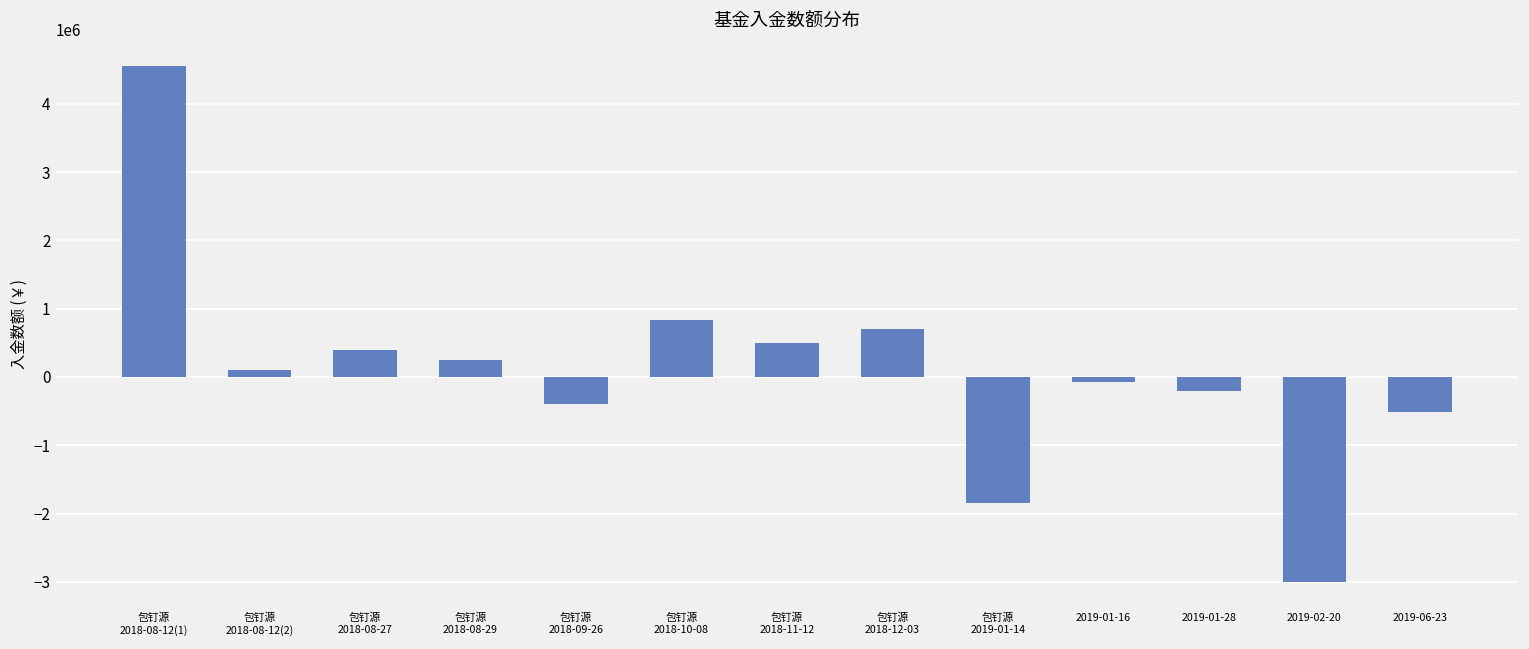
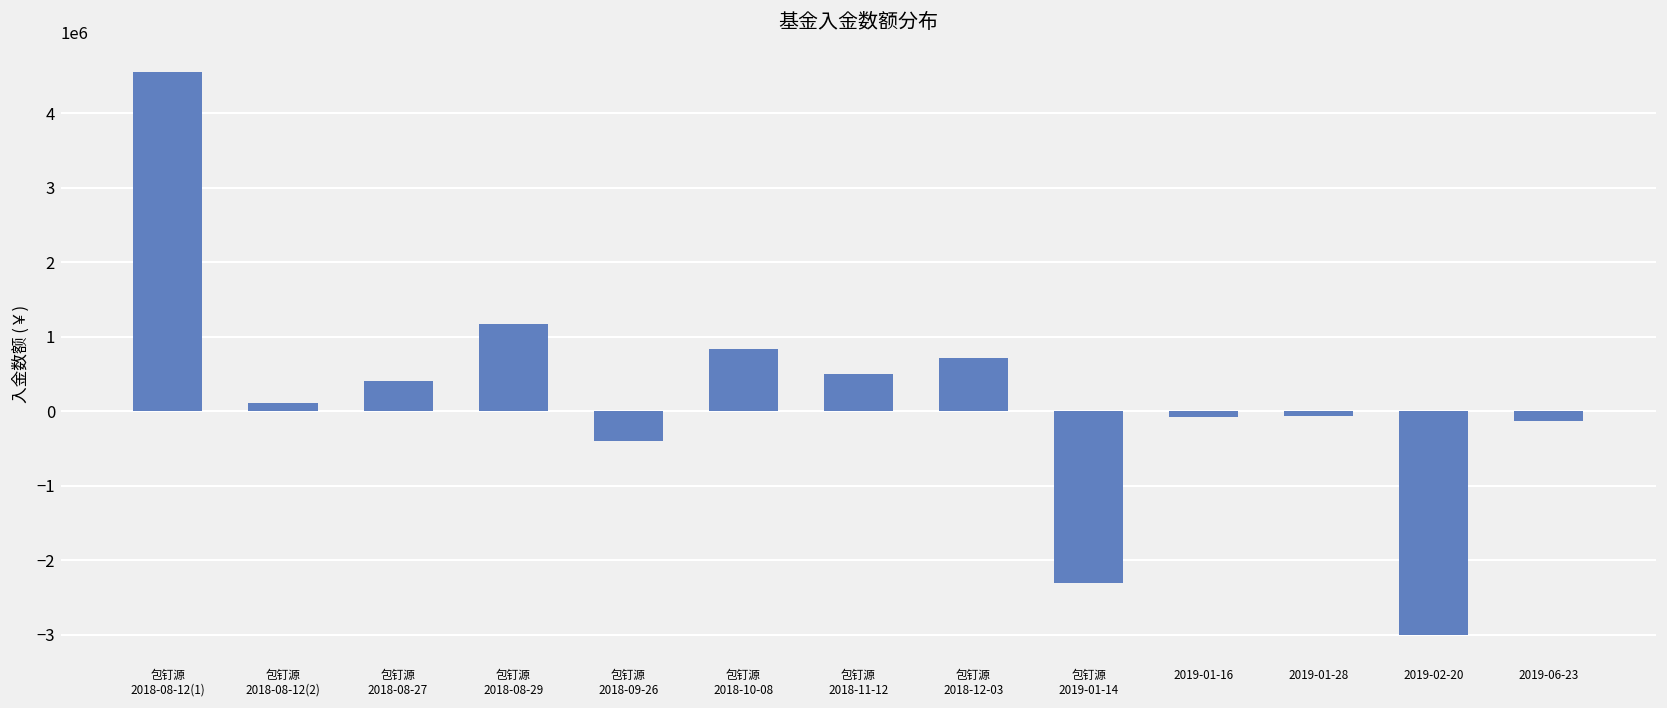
包钉源 2018-08-29: 300000 -> 1200000
包钉源 2019-01-14: -1800000 -> -2300000
2019-01-28: -200000 -> -100000
2019-06-23: -500000 -> -100000
